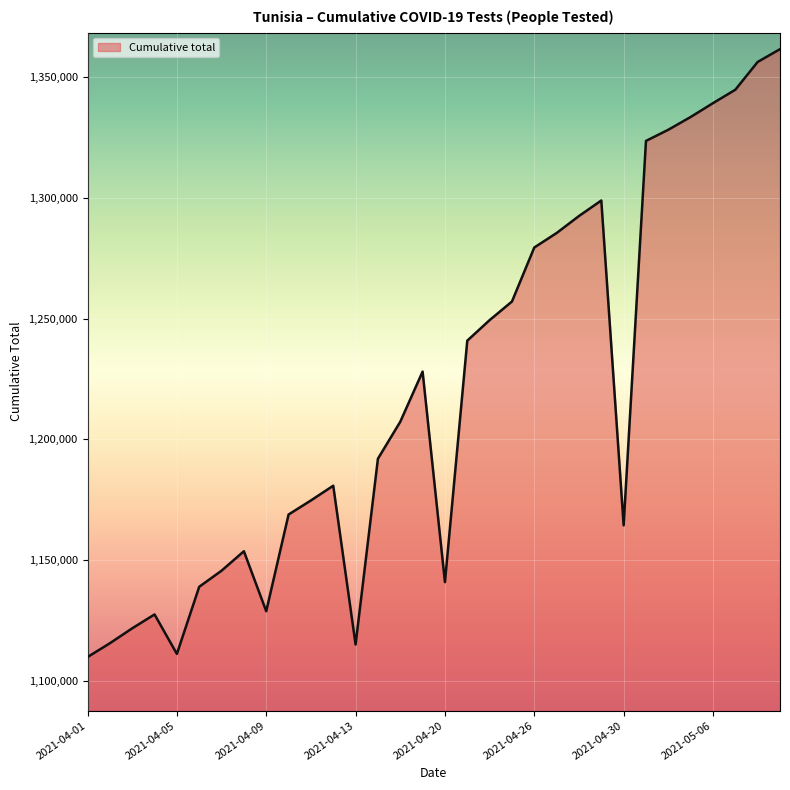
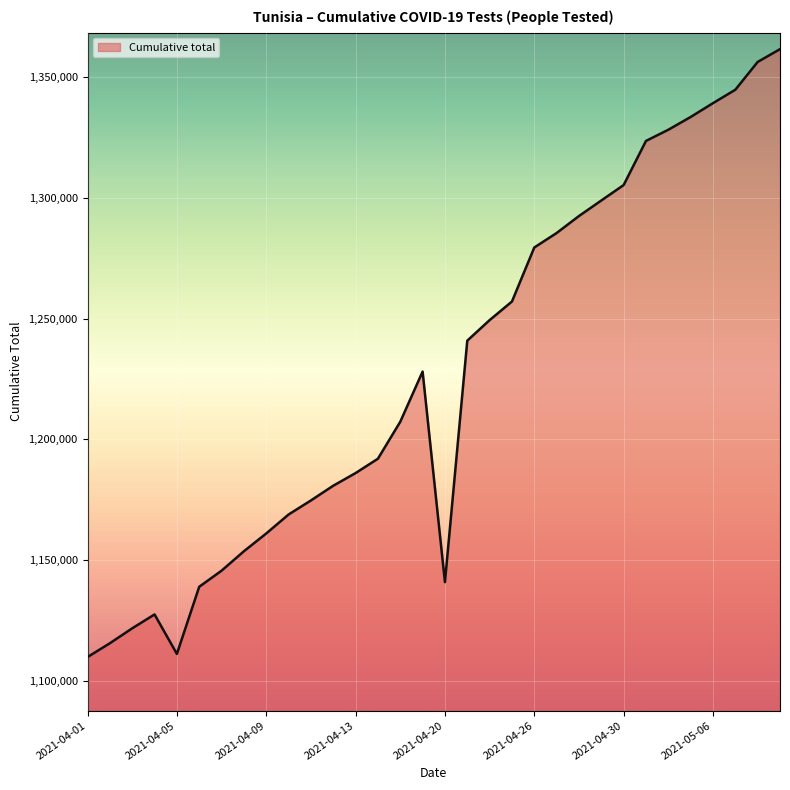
2021-04-09: 1,129,000 -> 1,161,000
2021-04-13: 1,115,000 -> 1,186,000
2021-04-30: 1,164,000 -> 1,305,000
